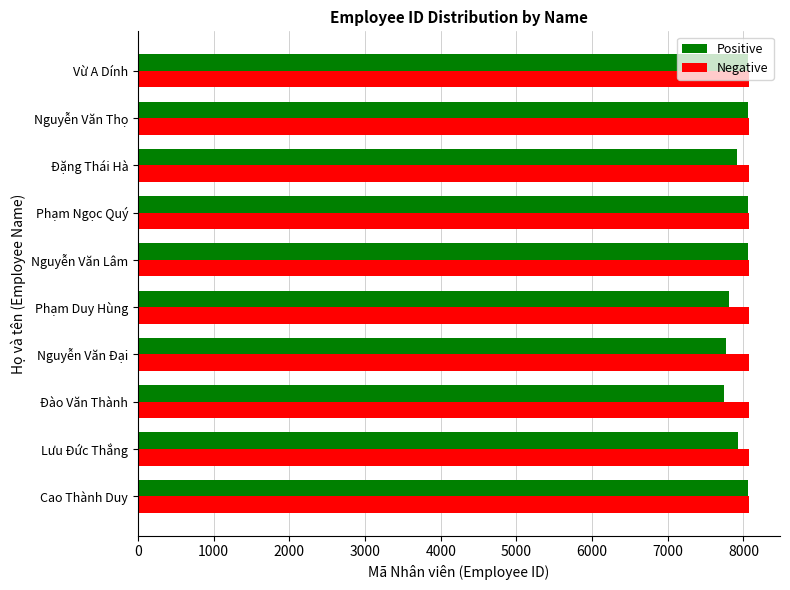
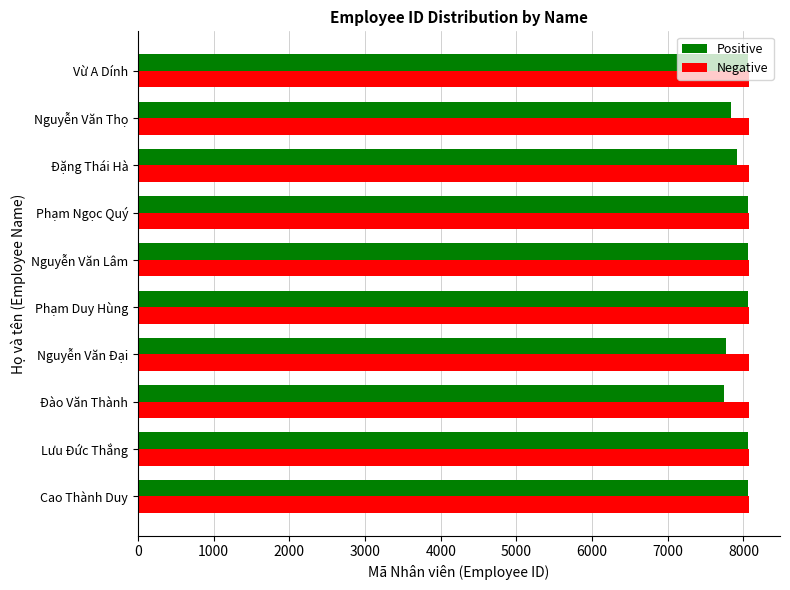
Positive, Nguyễn Văn Thọ: 8100 -> 7800
Positive, Phạm Duy Hùng: 7800 -> 8100
Positive, Lưu Đức Thắng: 7900 -> 8100
